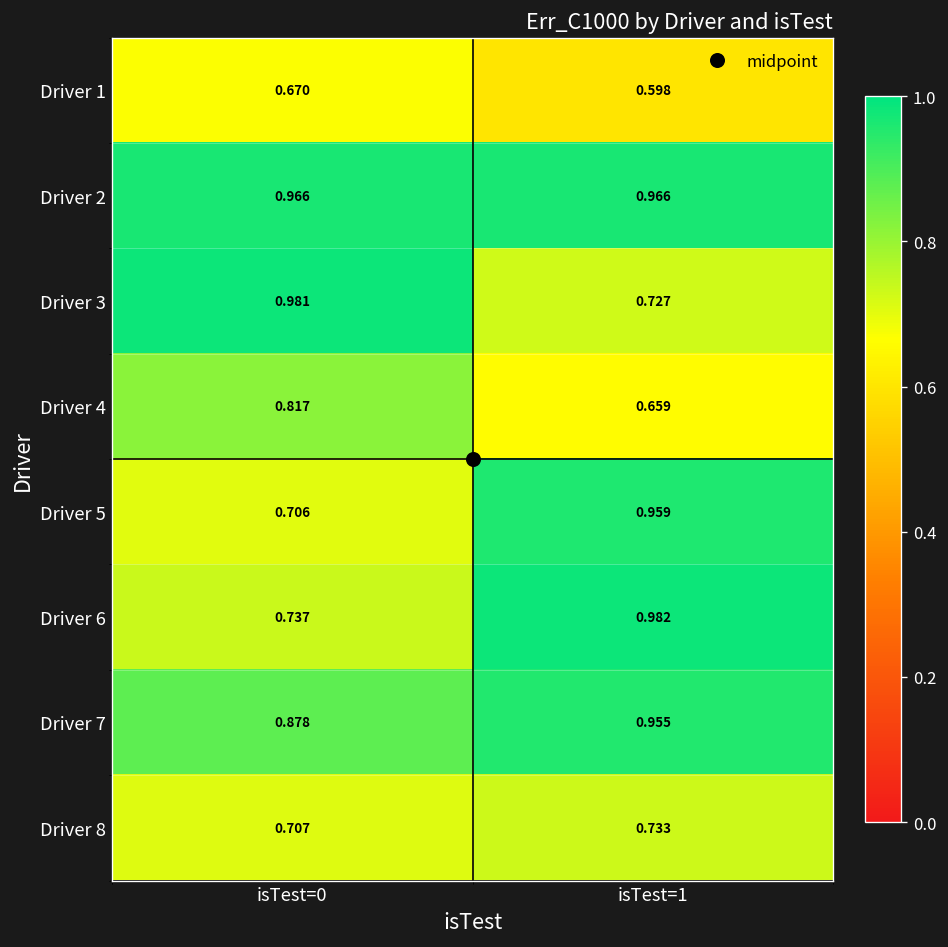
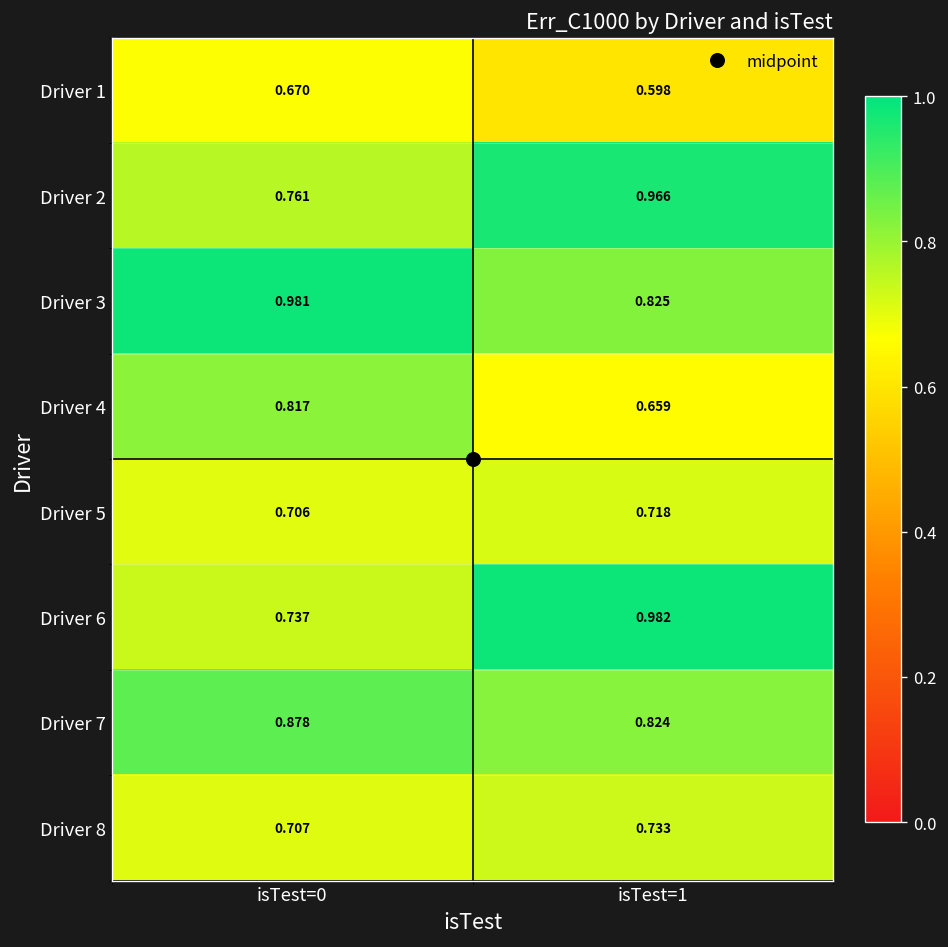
Driver 2, isTest=0: 0.966 -> 0.761
Driver 3, isTest=1: 0.727 -> 0.825
Driver 5, isTest=1: 0.959 -> 0.718
Driver 7, isTest=1: 0.955 -> 0.824
